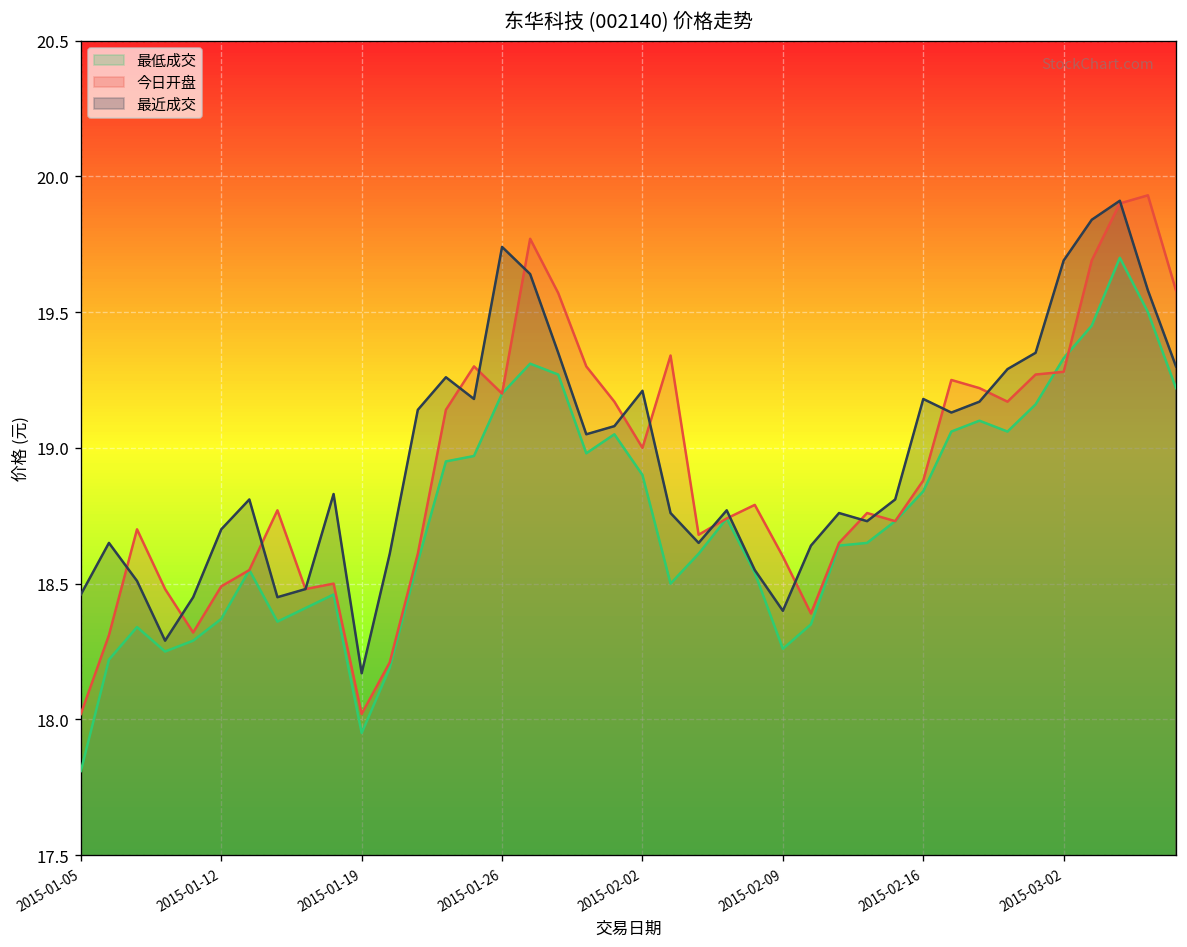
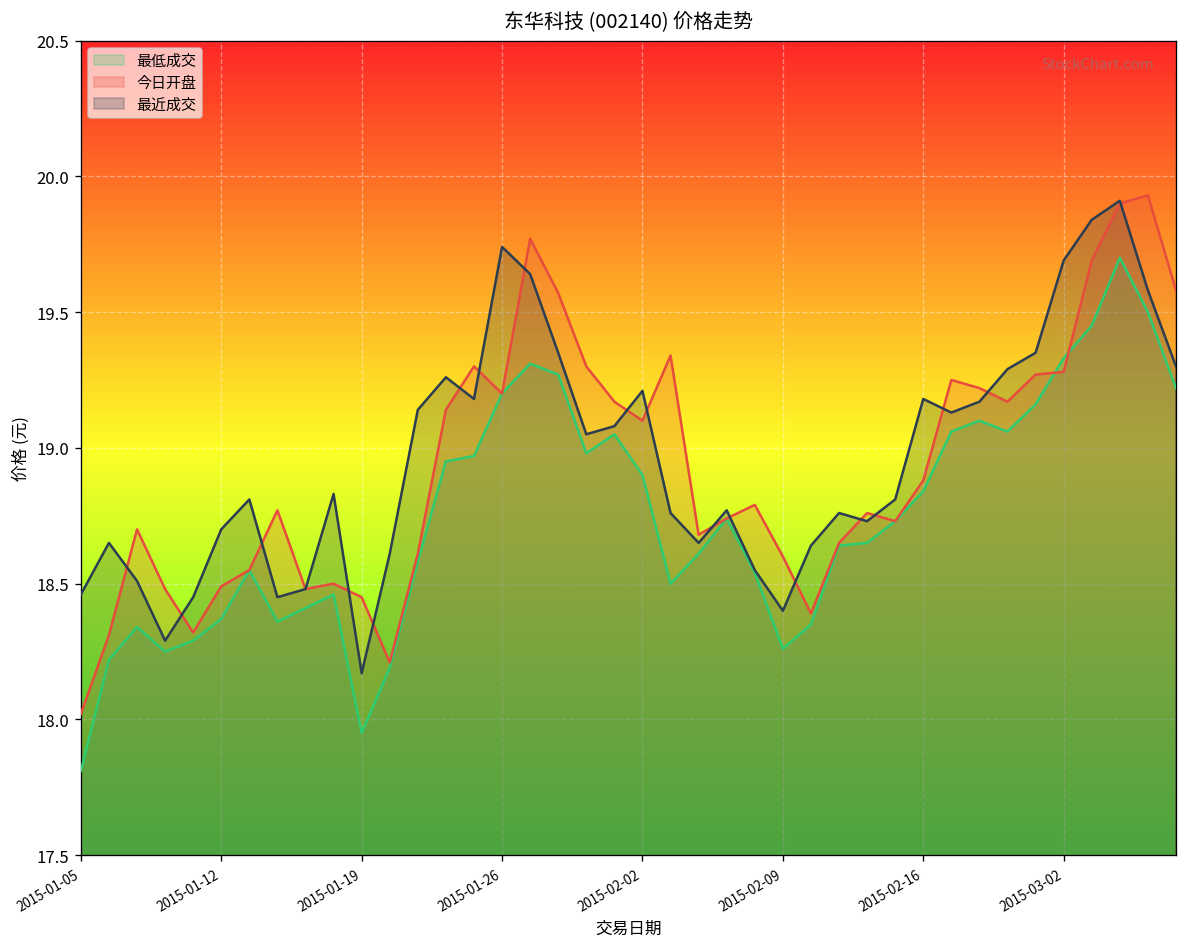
今日开盘, 2015-01-19: 18.02 -> 18.45
今日开盘, 2015-02-02: 19.0 -> 19.1
